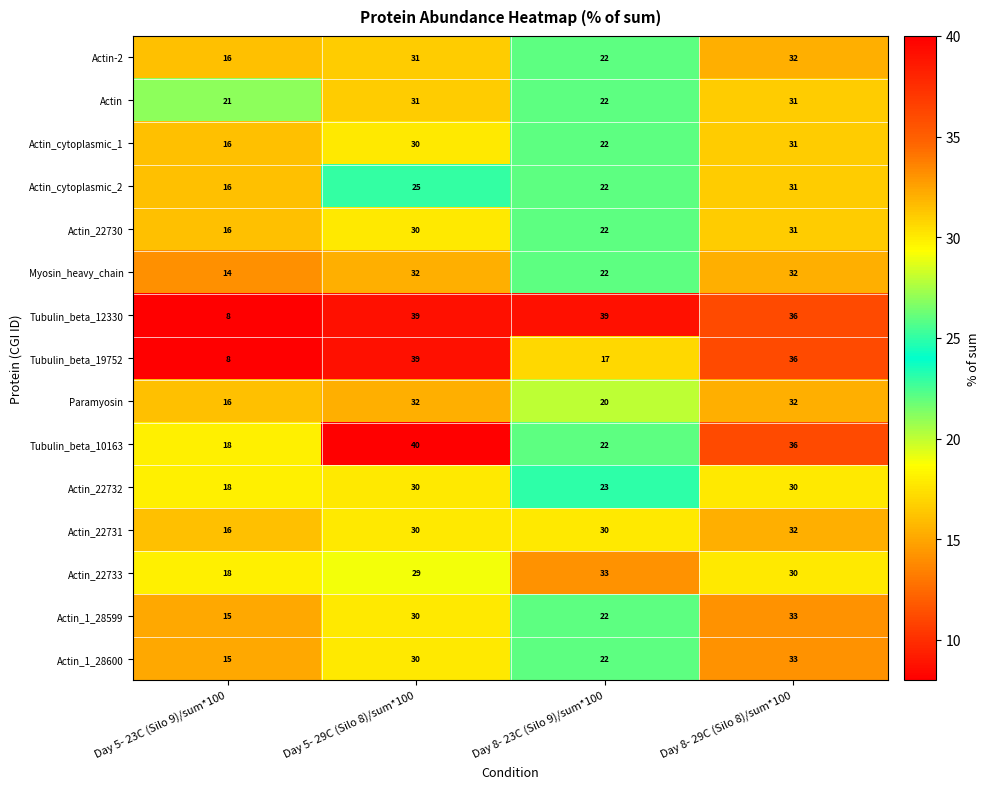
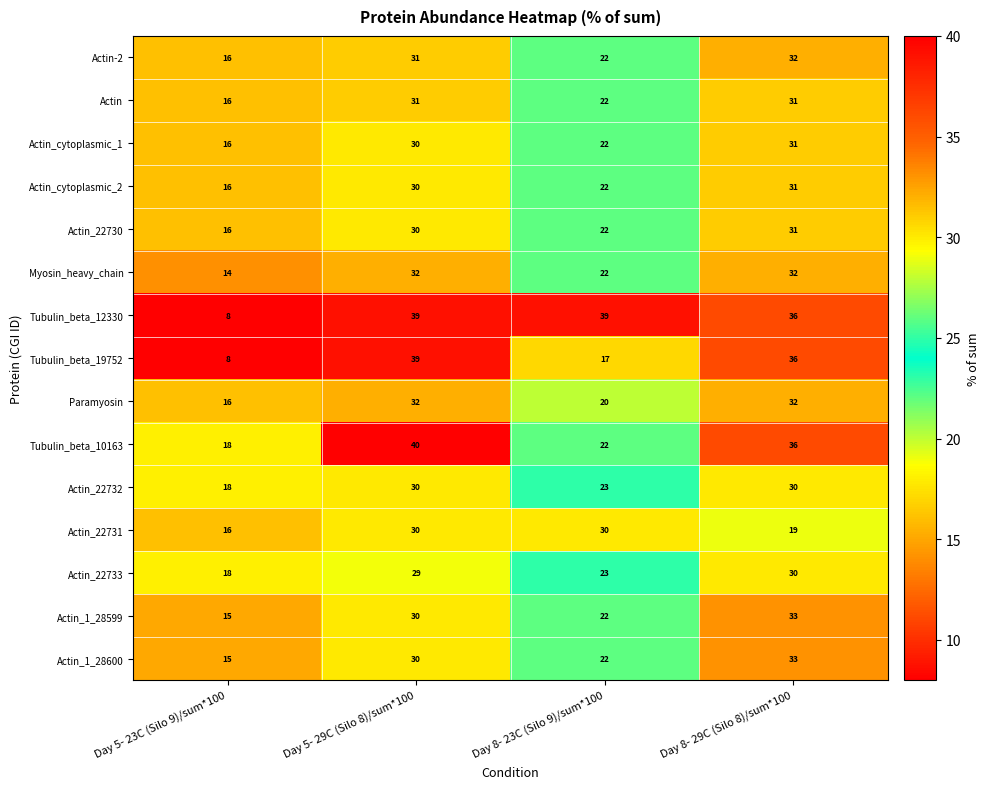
Actin, Day 5- 23C (Silo 9)/sum*100: 21 -> 16
Actin_cytoplasmic_2, Day 5- 29C (Silo 8)/sum*100: 25 -> 30
Actin_22731, Day 8- 29C (Silo 8)/sum*100: 32 -> 19
Actin_22733, Day 8- 23C (Silo 9)/sum*100: 33 -> 23
